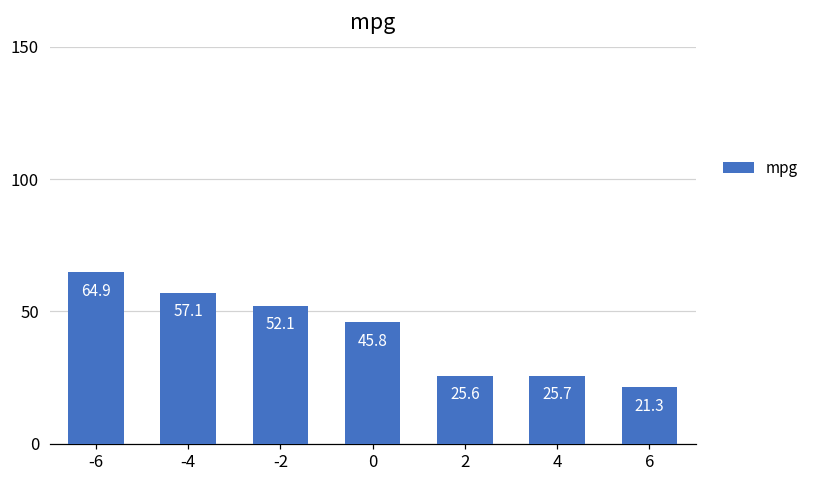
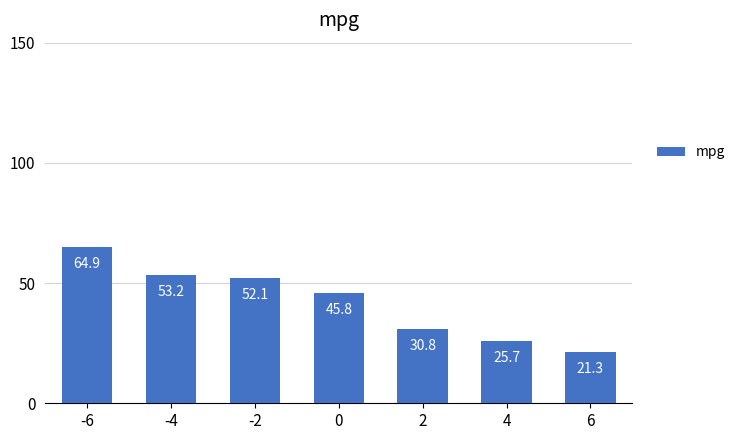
-4: 57.1 -> 53.2
2: 25.6 -> 30.8
